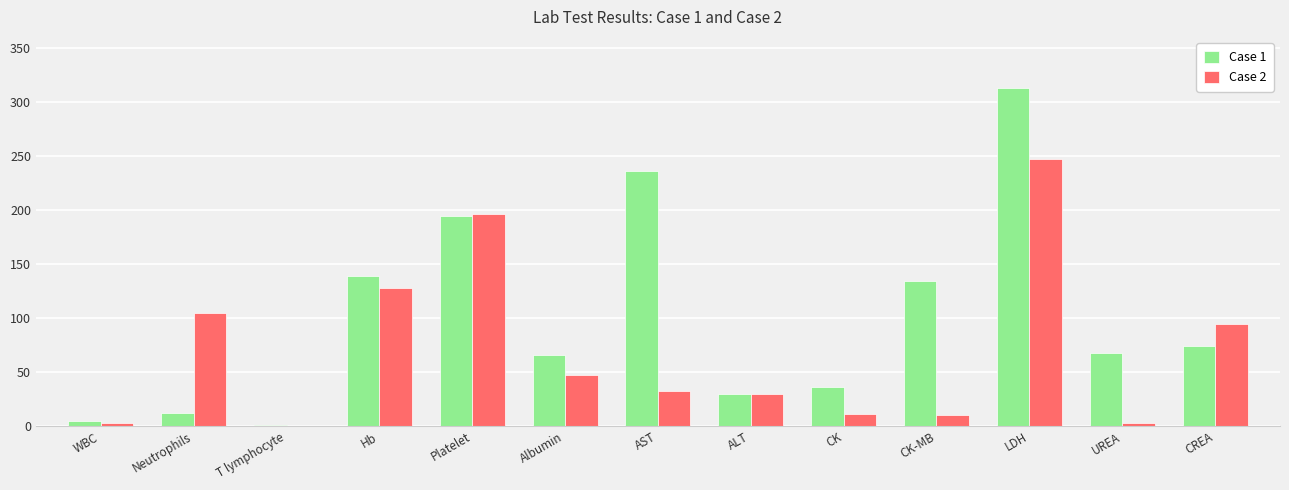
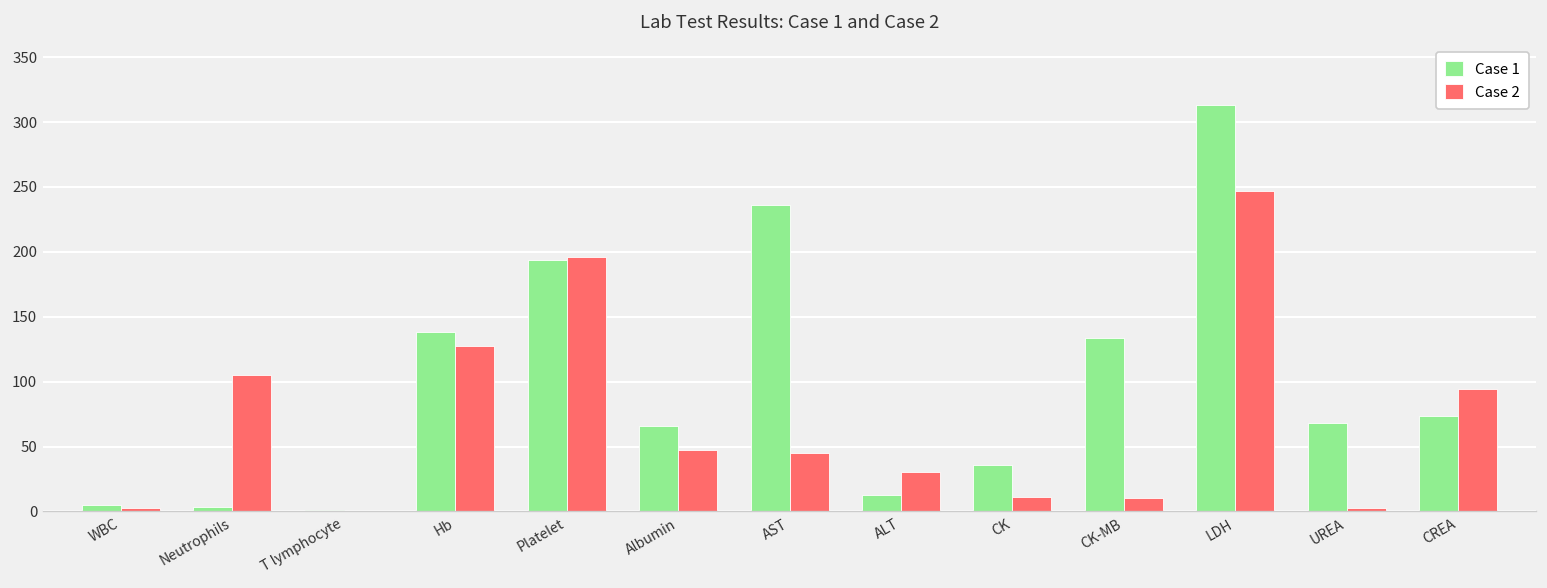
Case 1, Neutrophils: 12 -> 4
Case 2, AST: 33 -> 45
Case 1, ALT: 30 -> 13
